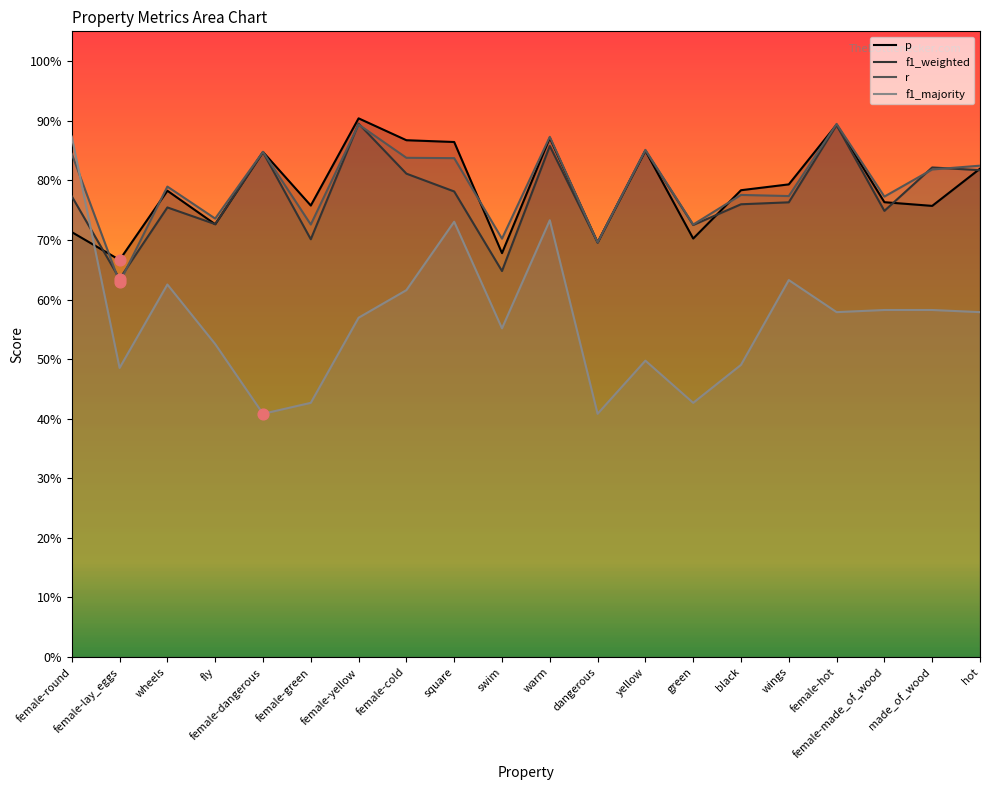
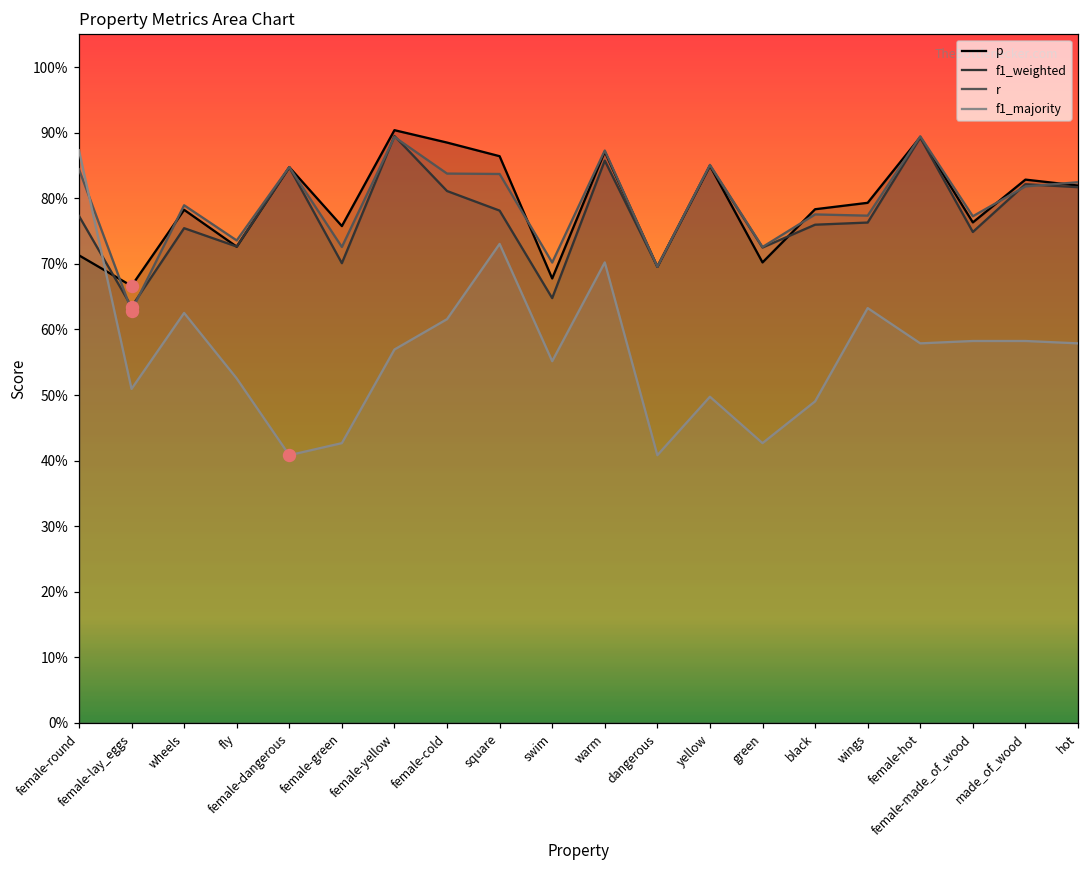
f1_majority, female-lay_eggs: 49% -> 51%
p, female-cold: 87% -> 89%
f1_majority, warm: 73% -> 70%
p, made_of_wood: 76% -> 83%
